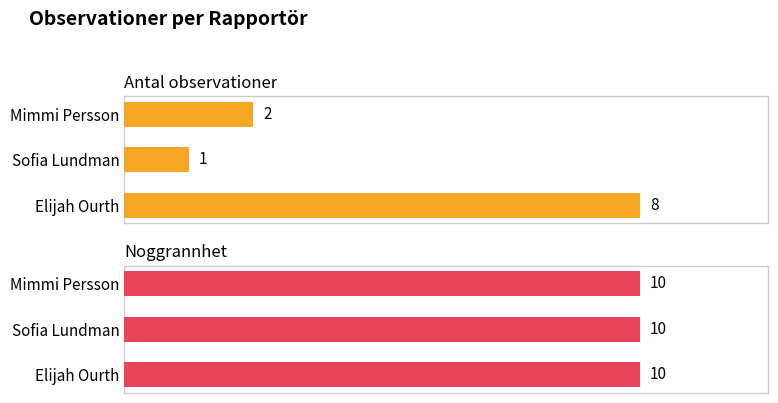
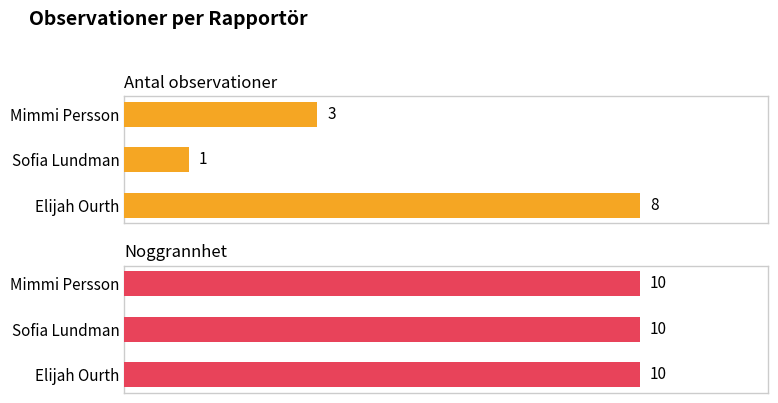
Antal observationer, Mimmi Persson: 2 -> 3
